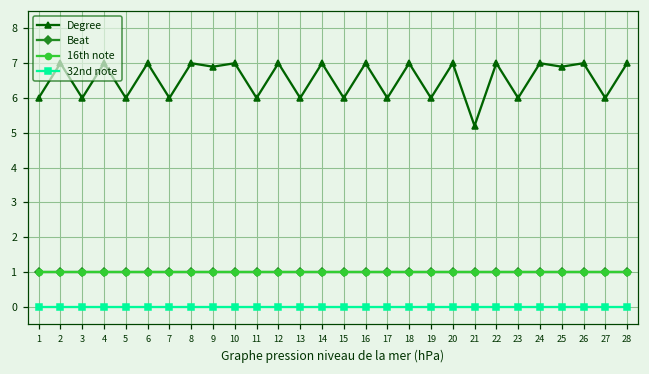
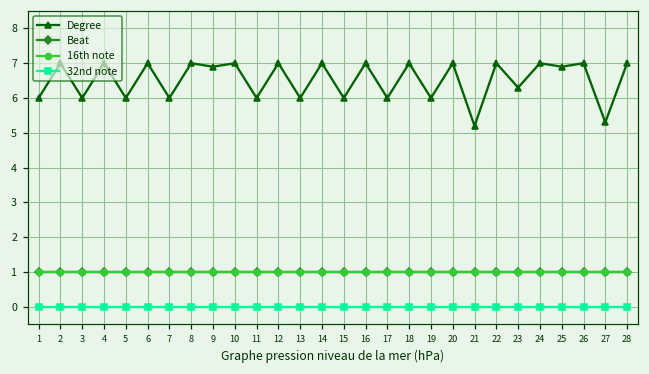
Degree, 23: 6.0 -> 6.3
Degree, 27: 6.0 -> 5.3
